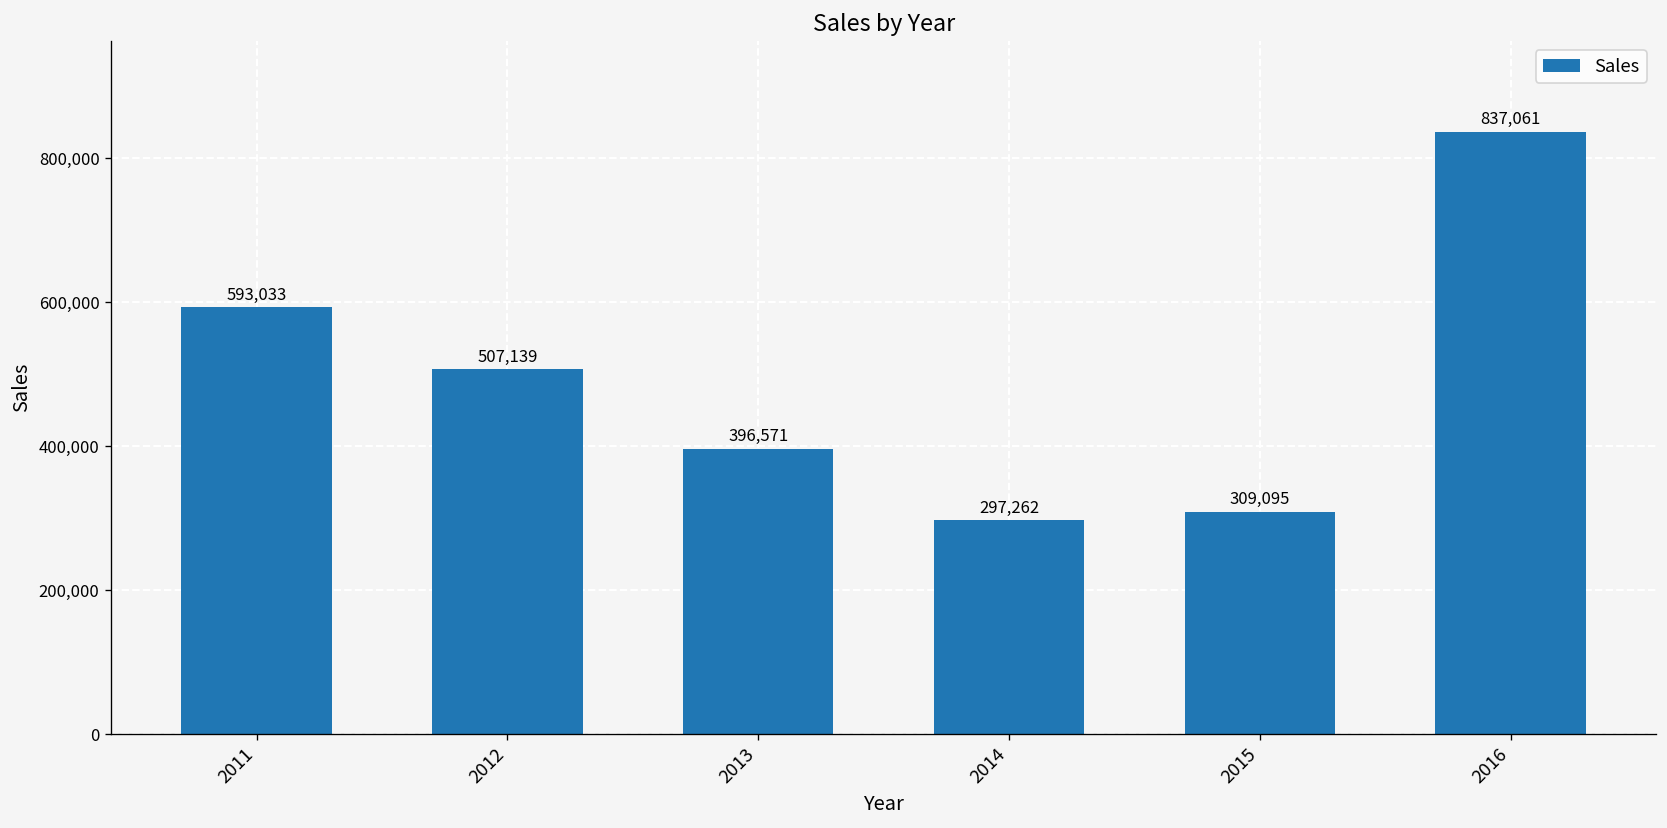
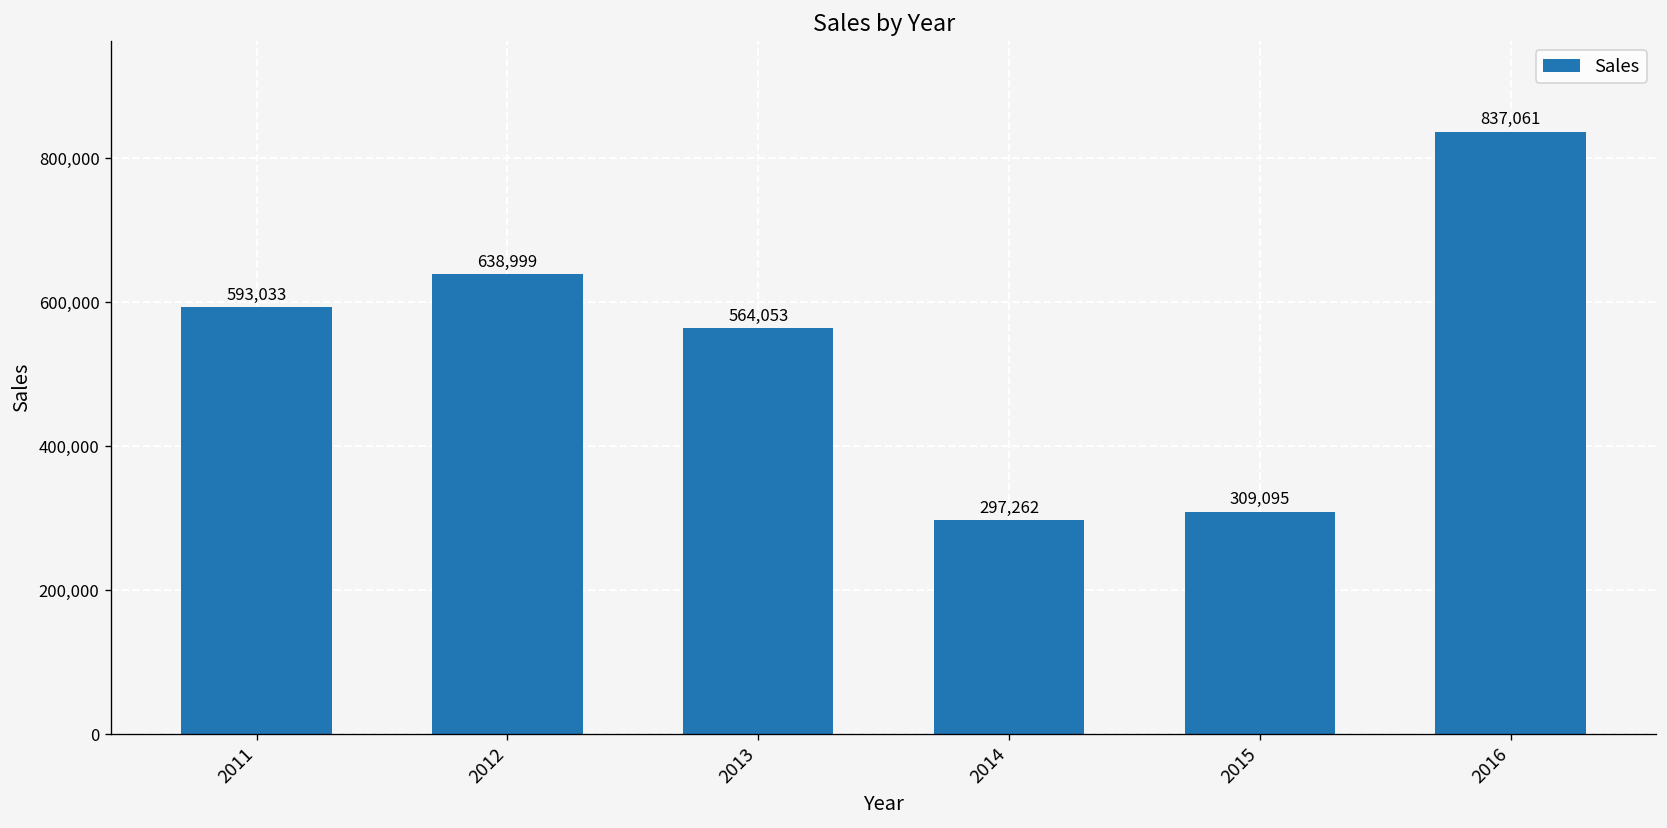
2012: 507,139 -> 638,999
2013: 396,571 -> 564,053
